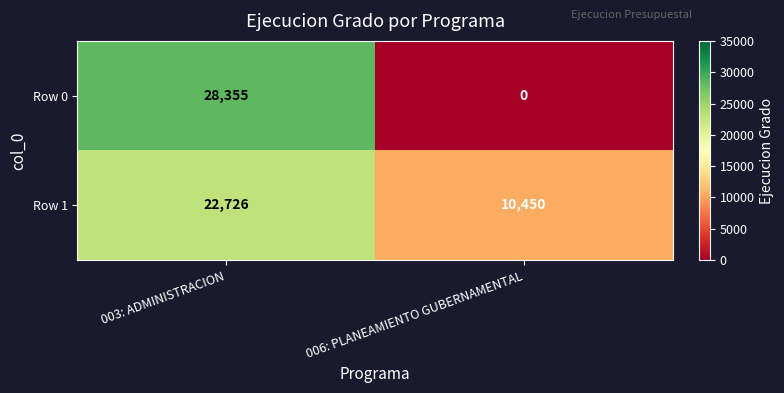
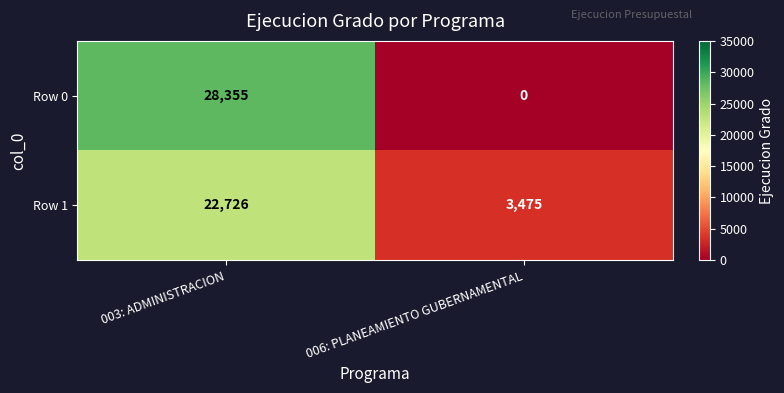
Row 1, 006: PLANEAMIENTO GUBERNAMENTAL: 10,450 -> 3,475
